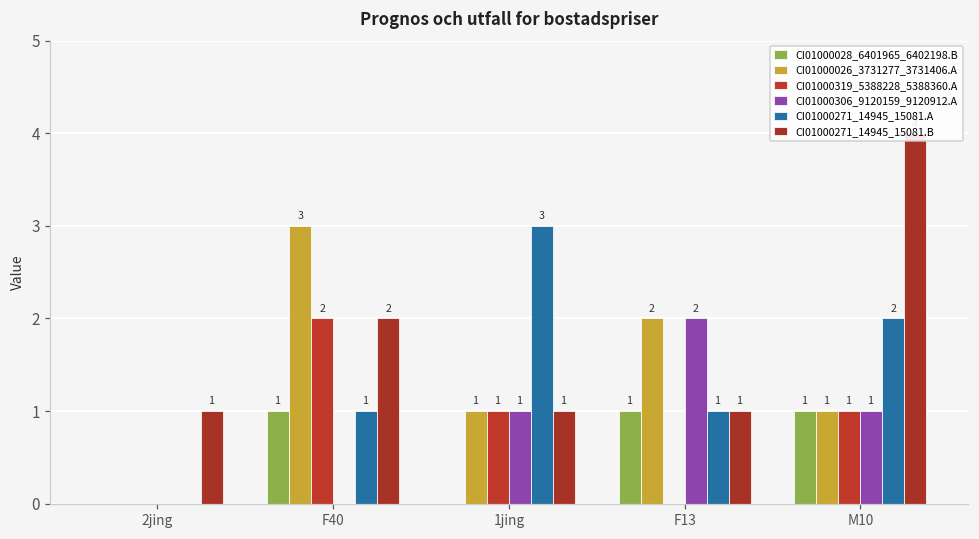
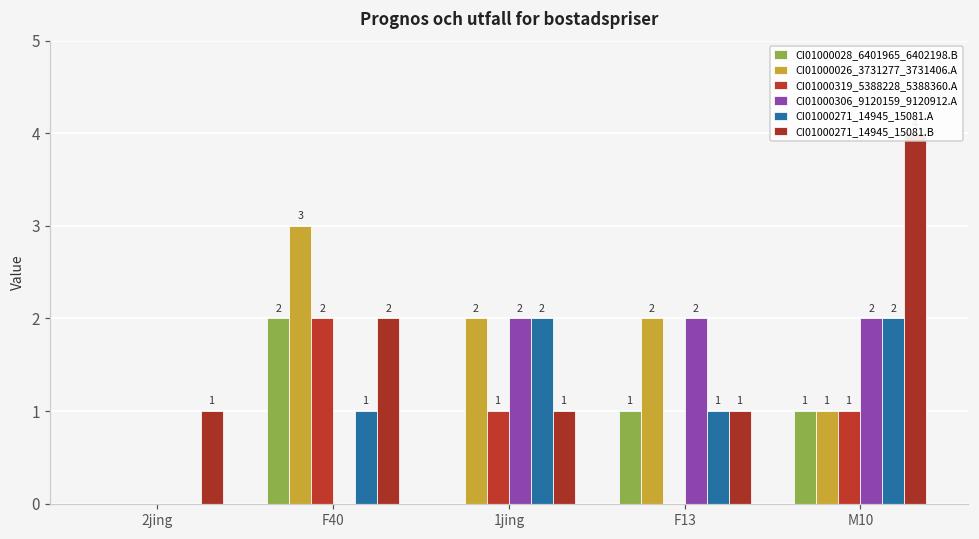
CI01000028_6401965_6402198.B, F40: 1 -> 2
CI01000026_3731277_3731406.A, 1jing: 1 -> 2
CI01000306_9120159_9120912.A, 1jing: 1 -> 2
CI01000271_14945_15081.A, 1jing: 3 -> 2
CI01000306_9120159_9120912.A, M10: 1 -> 2
